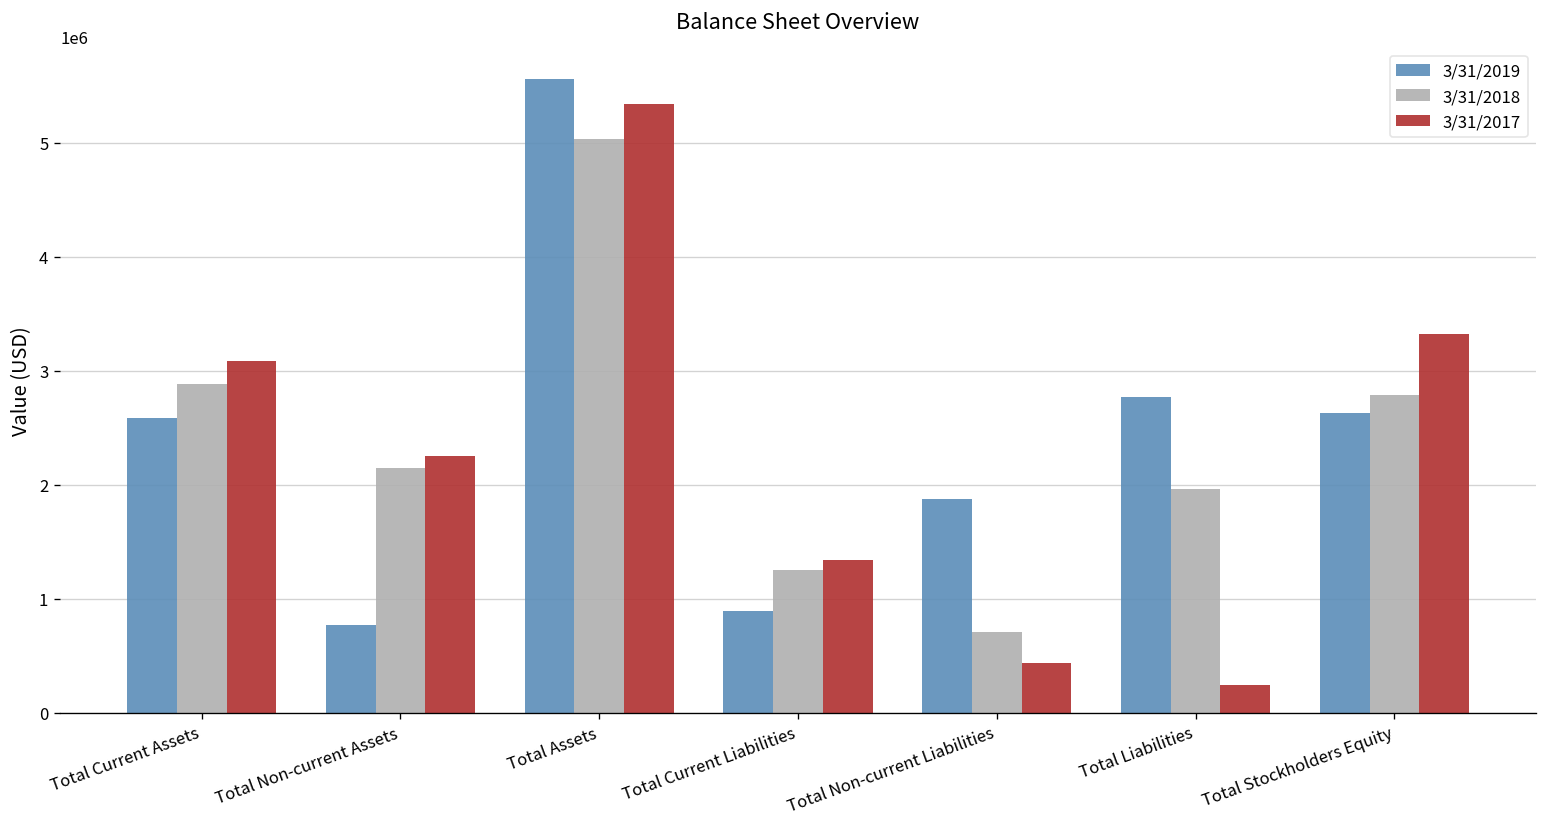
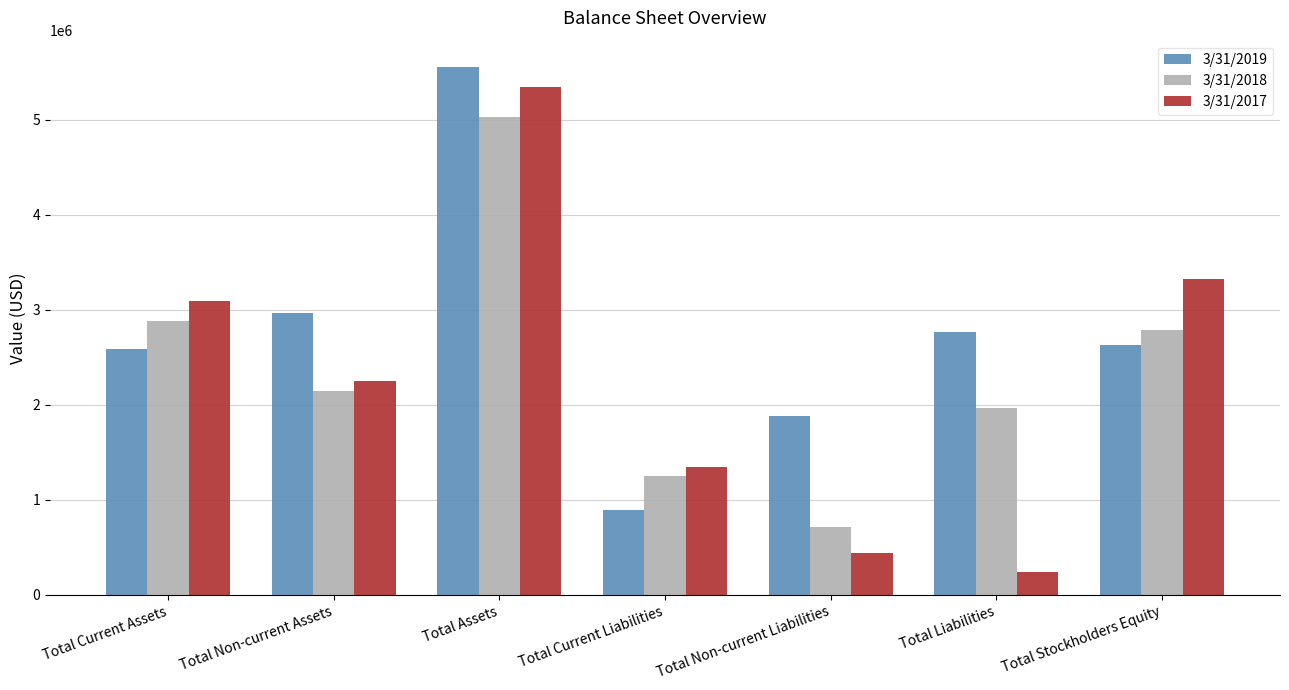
3/31/2019, Total Non-current Assets: 800000 -> 3000000
